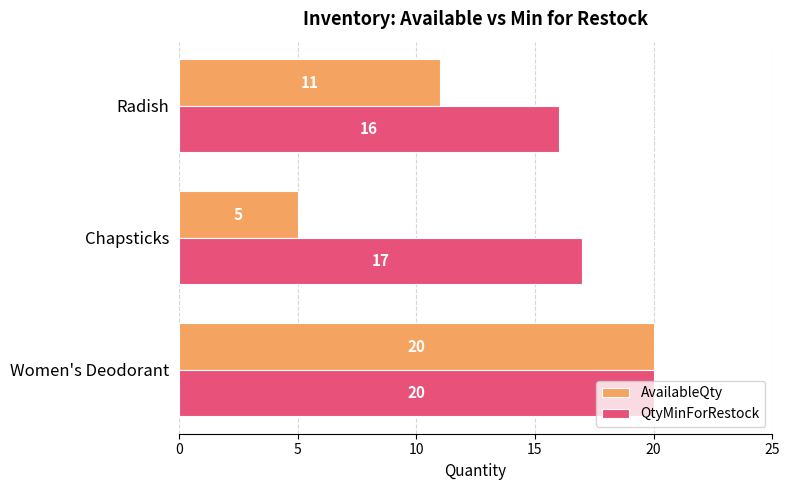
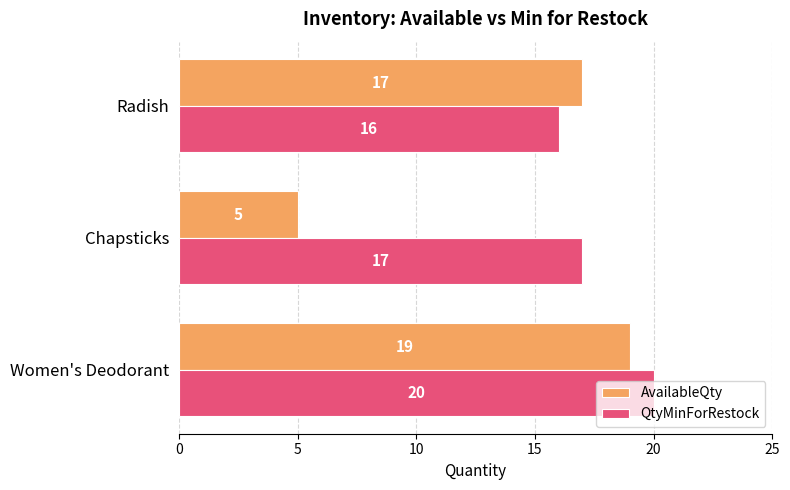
AvailableQty, Radish: 11 -> 17
AvailableQty, Women's Deodorant: 20 -> 19
